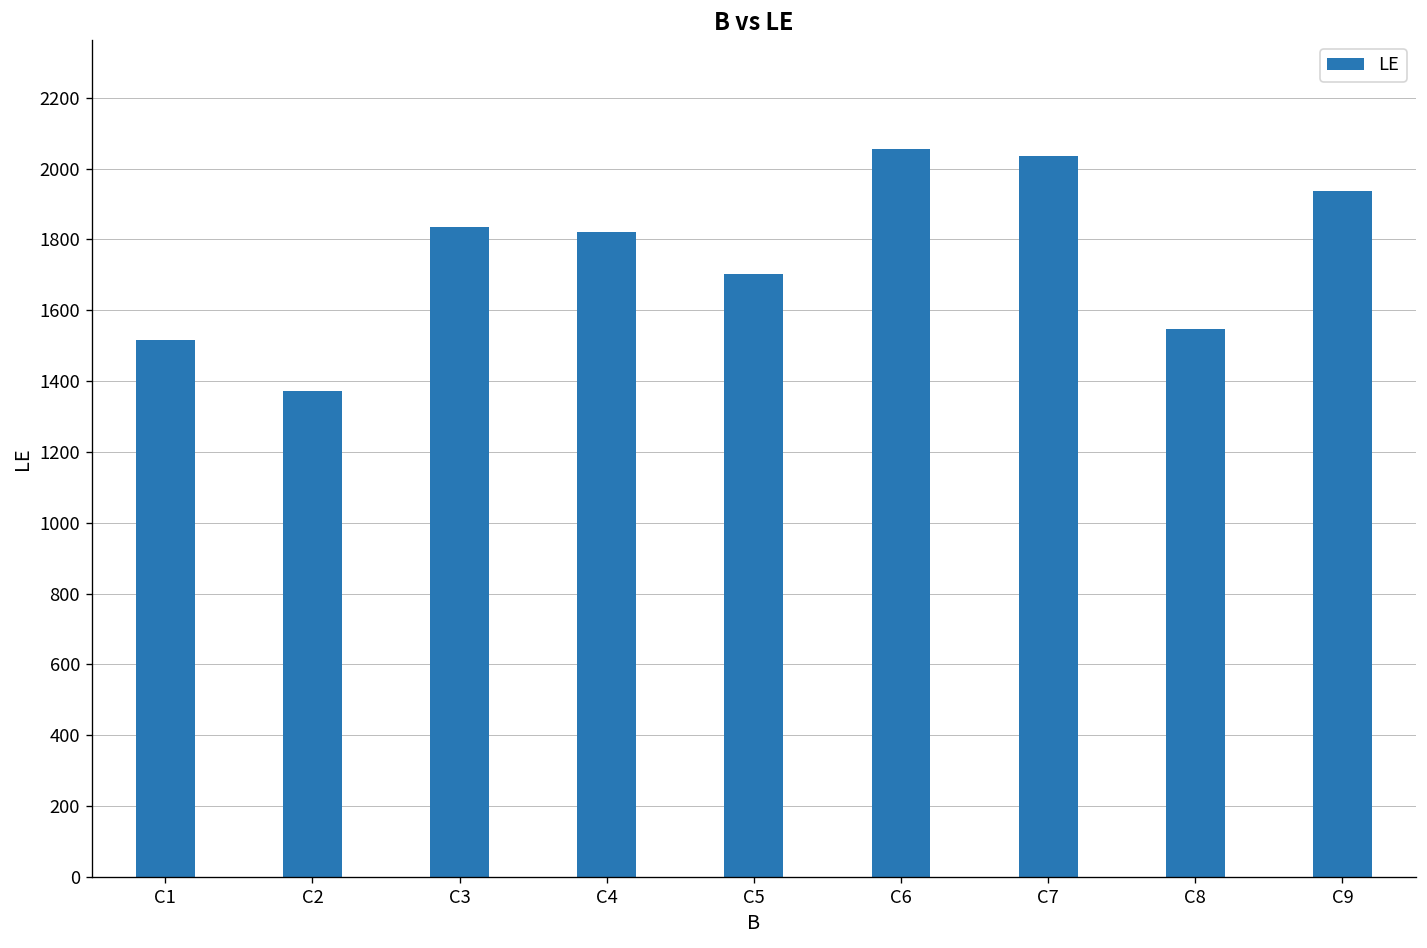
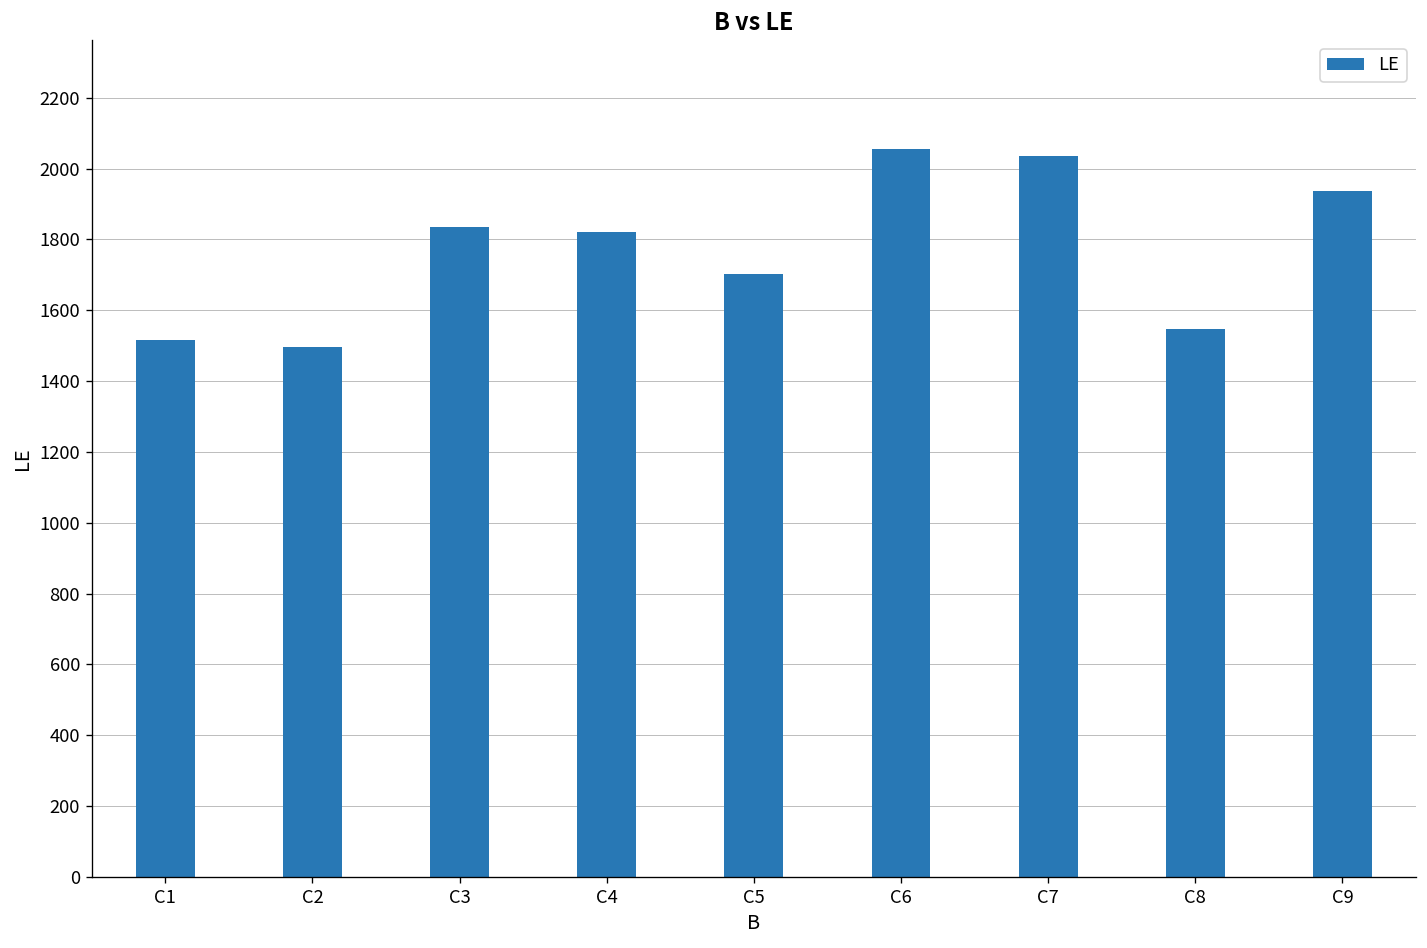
C2: 1370 -> 1500
